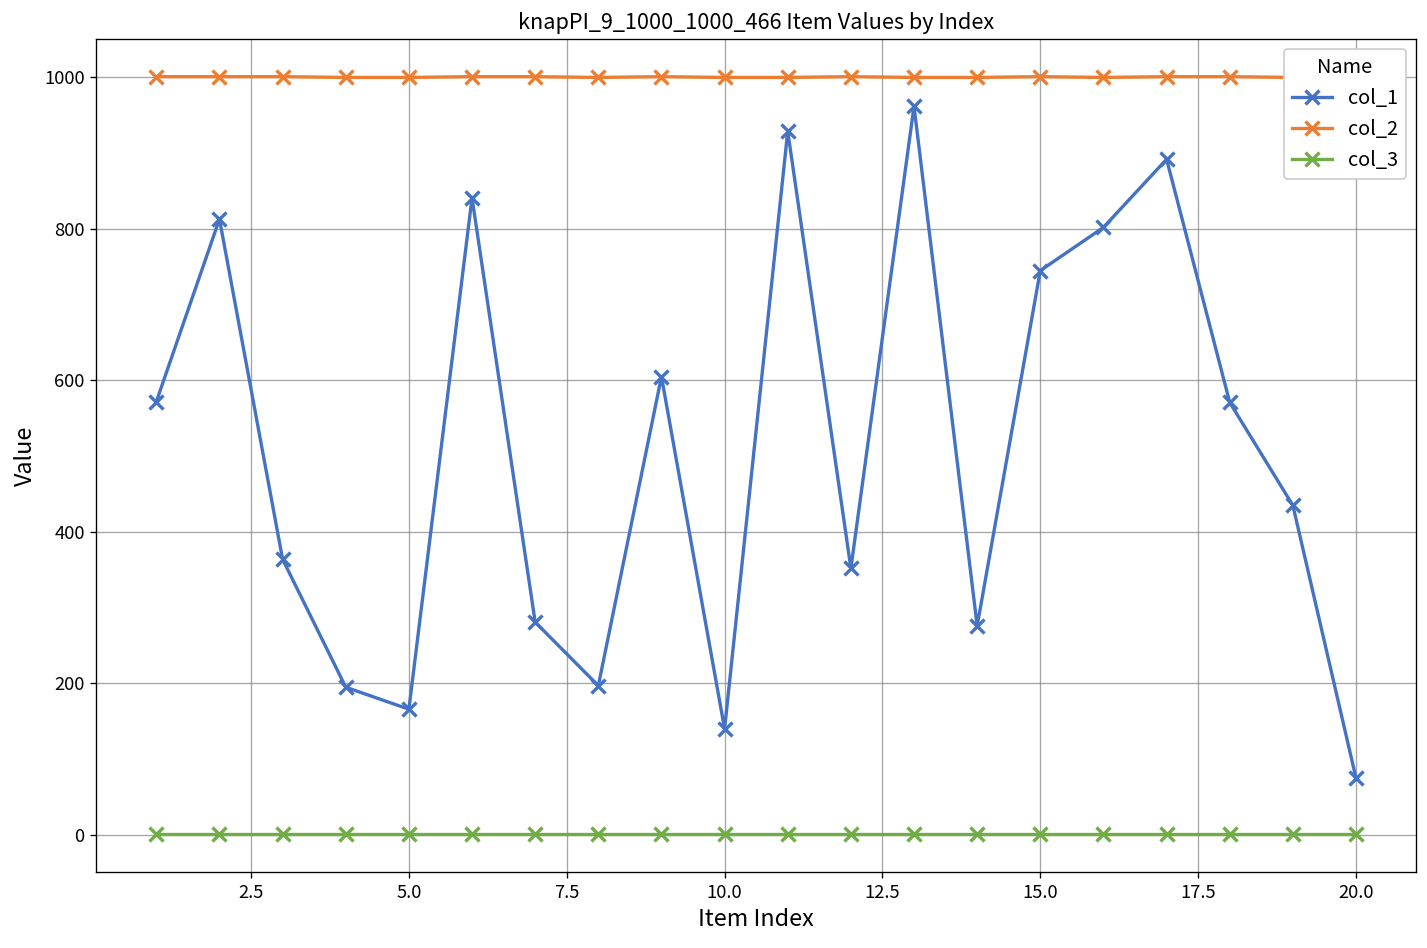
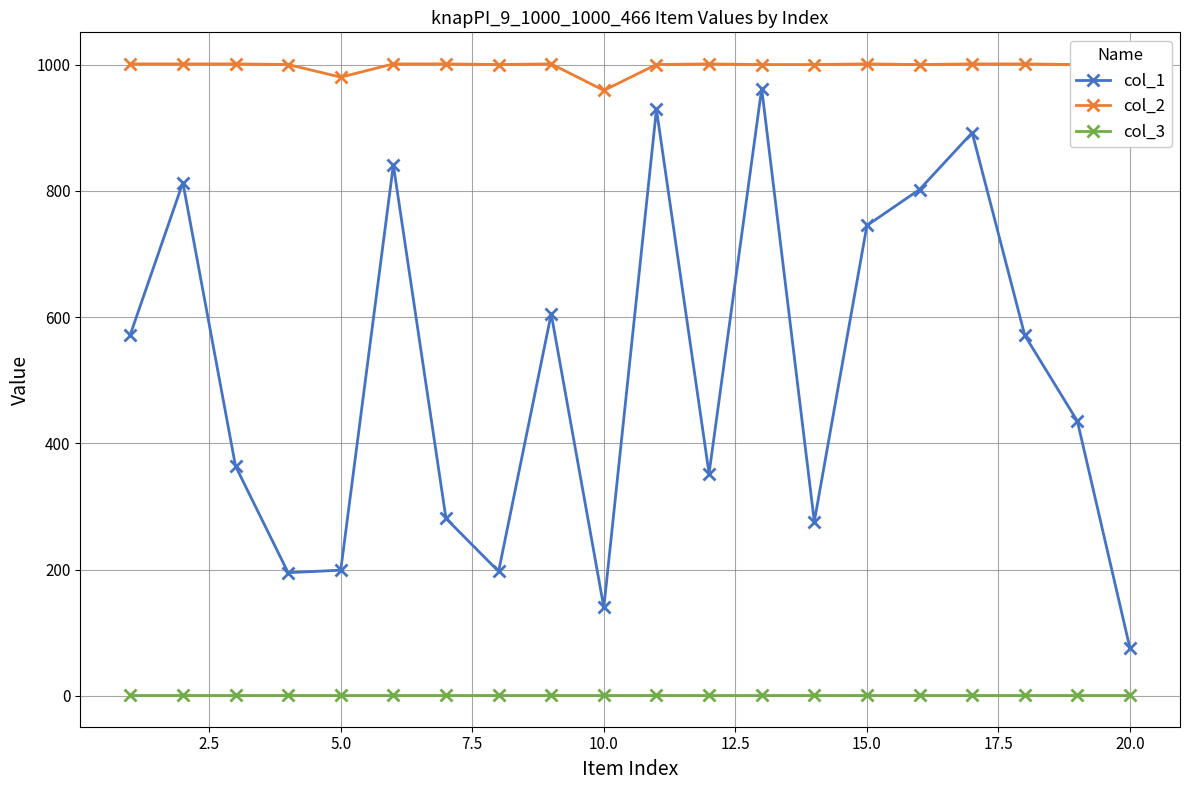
col_1, 5.0: 170 -> 200
col_2, 5.0: 1000 -> 980
col_2, 10.0: 1000 -> 960
